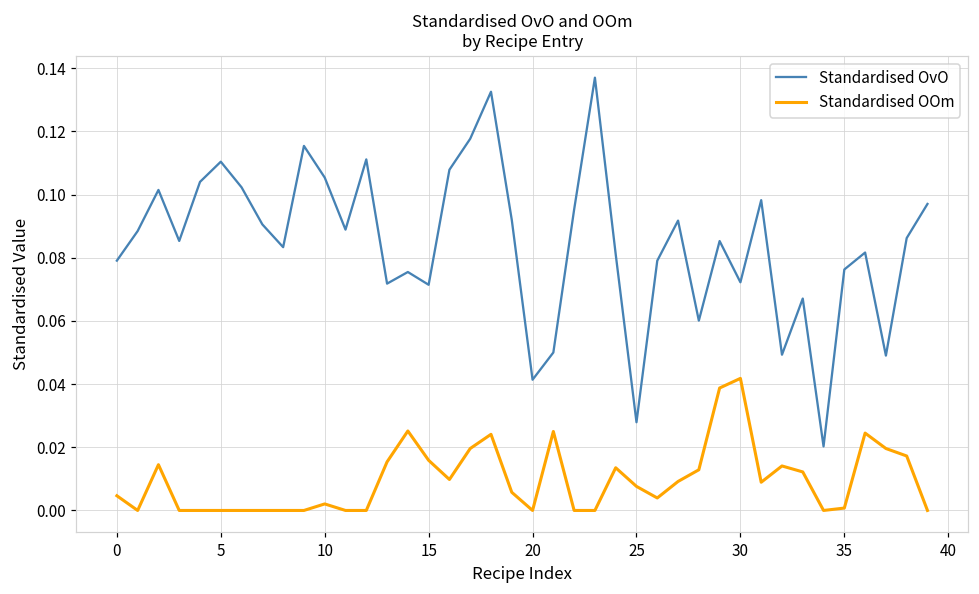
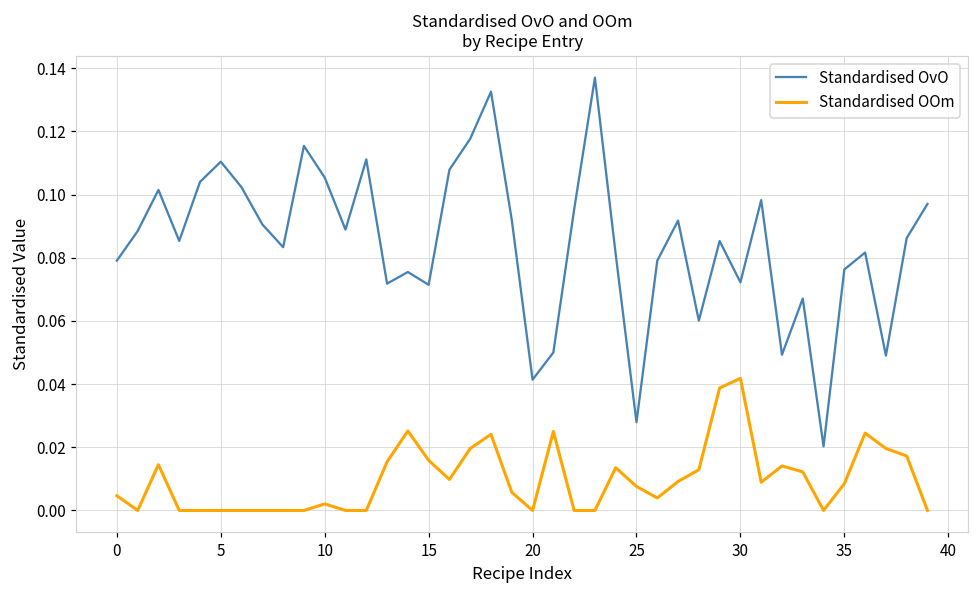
Standardised OOm, 35: 0.001 -> 0.008
